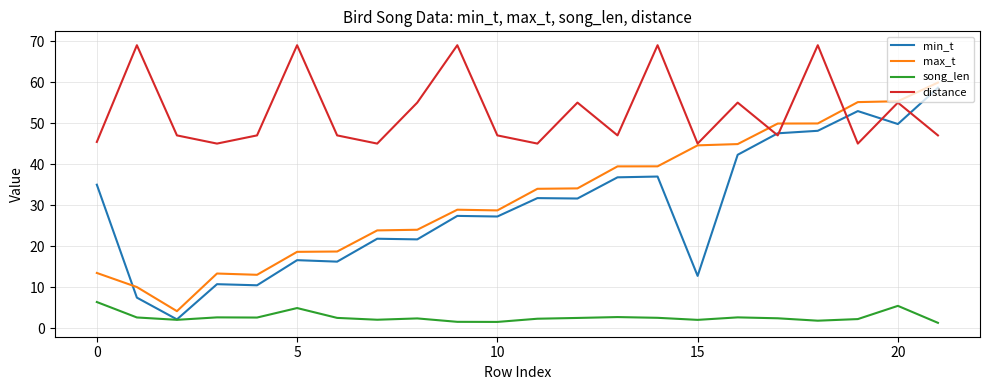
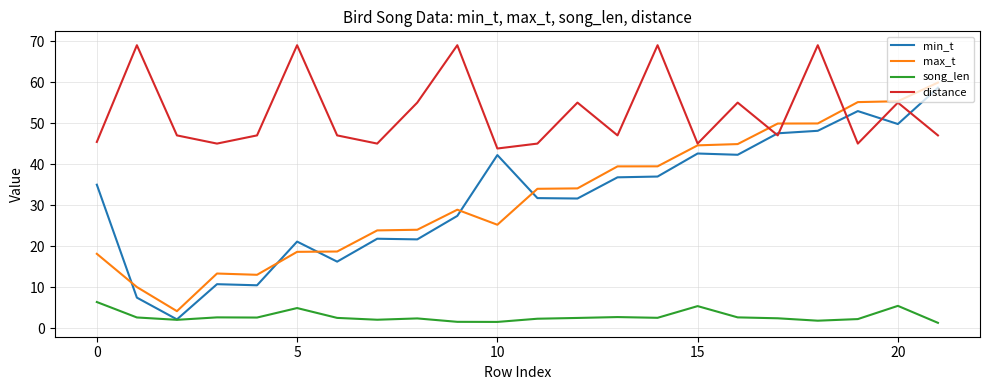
max_t, 0: 13 -> 18
min_t, 5: 17 -> 21
min_t, 10: 27 -> 42
max_t, 10: 29 -> 25
distance, 10: 47 -> 44
min_t, 15: 13 -> 43
song_len, 15: 2 -> 5
